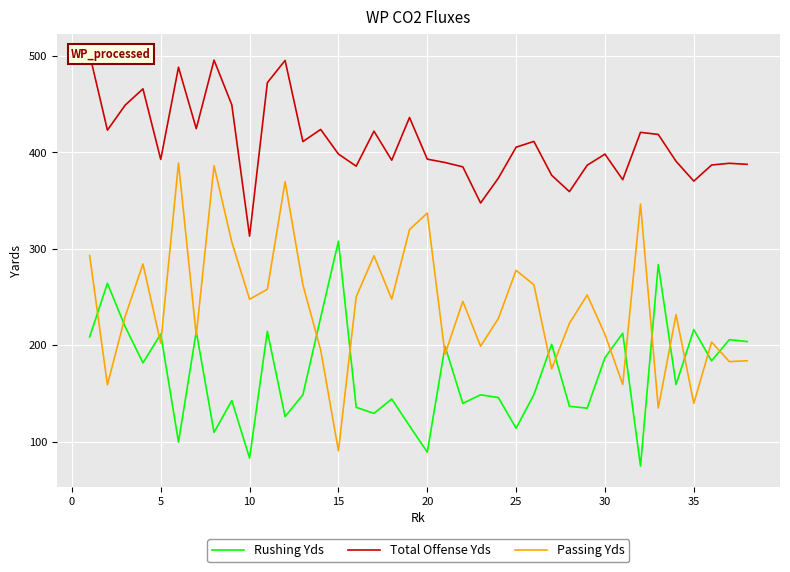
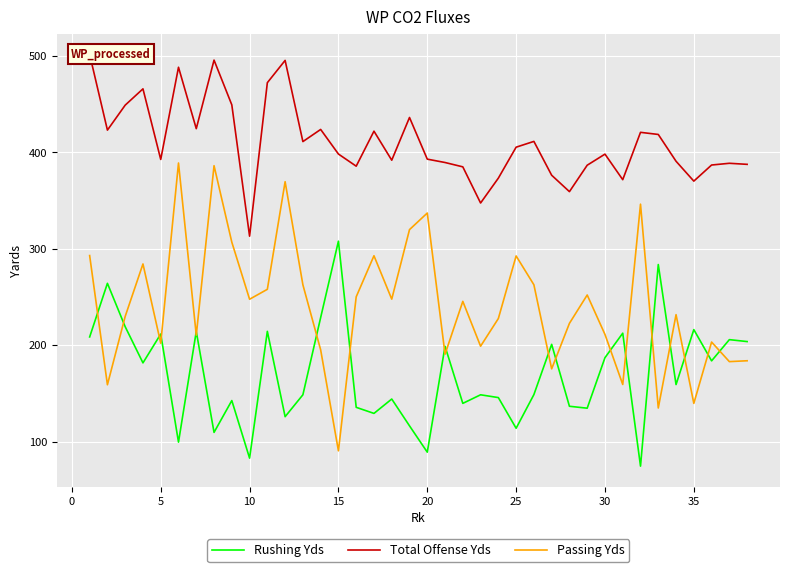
Passing Yds, 25: 280 -> 290
